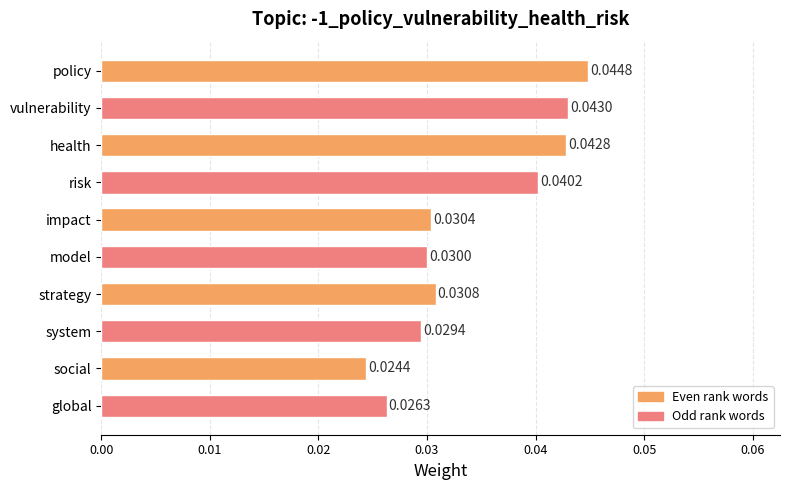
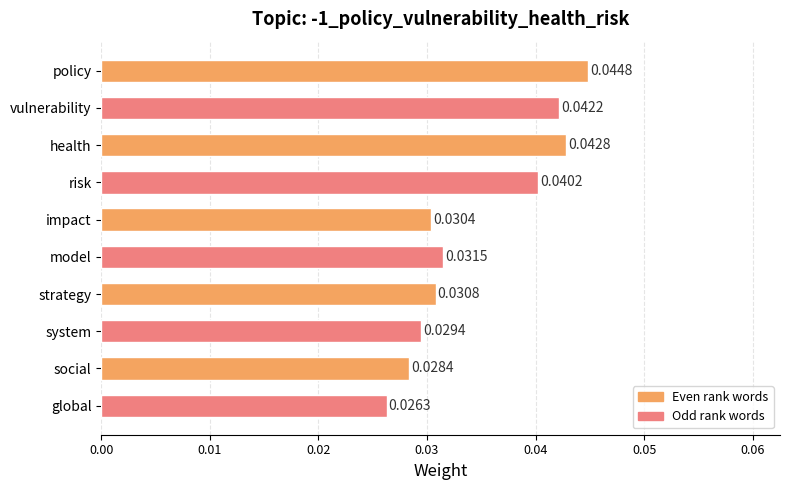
vulnerability: 0.0430 -> 0.0422
model: 0.0300 -> 0.0315
social: 0.0244 -> 0.0284
